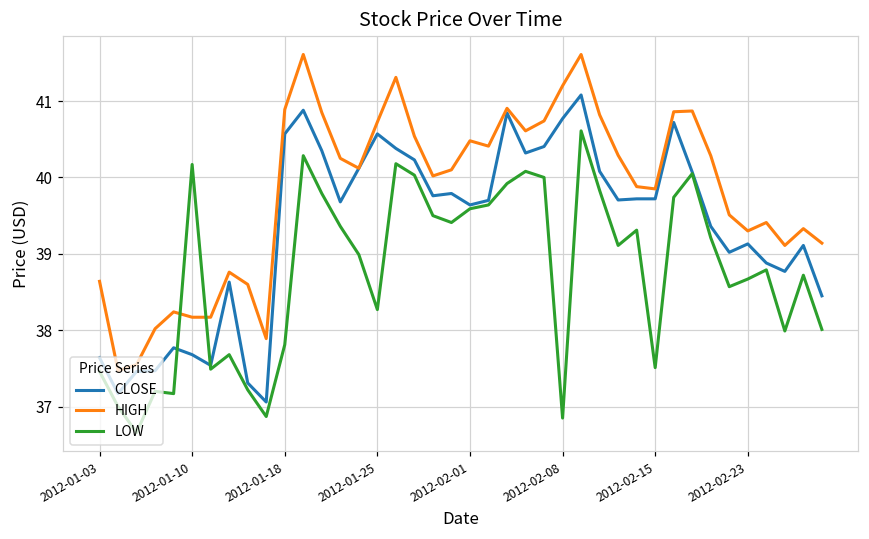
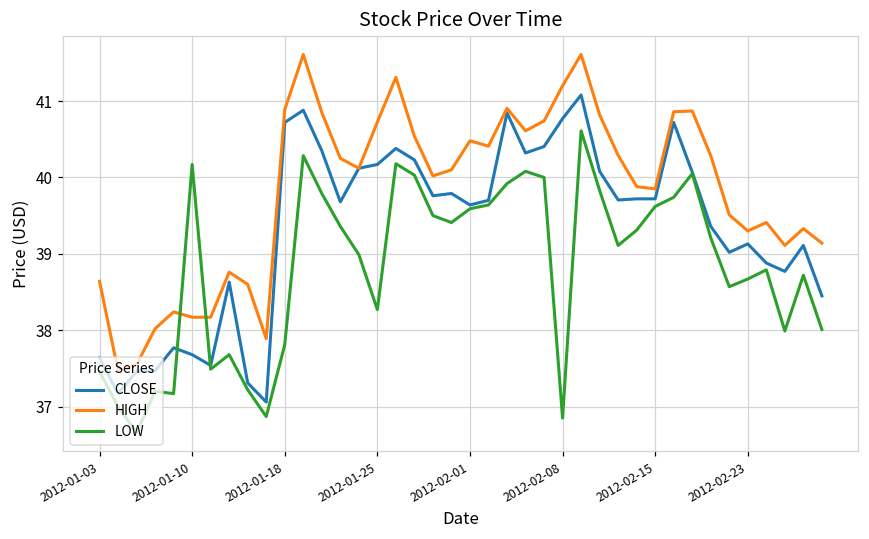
CLOSE, 2012-01-18: 40.6 -> 40.7
CLOSE, 2012-01-25: 40.6 -> 40.2
LOW, 2012-02-15: 37.5 -> 39.6
